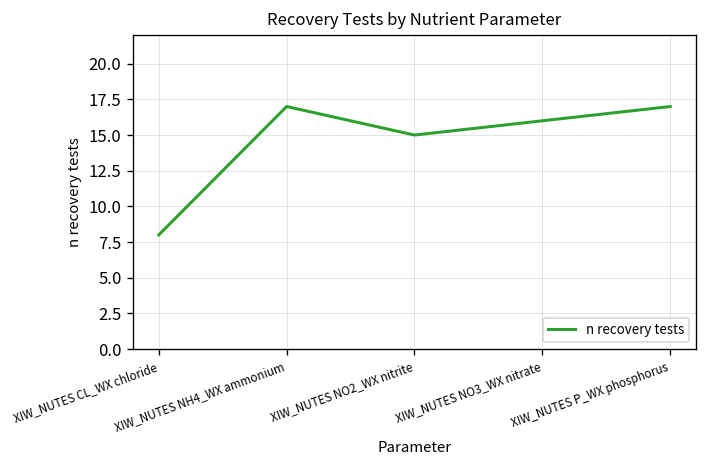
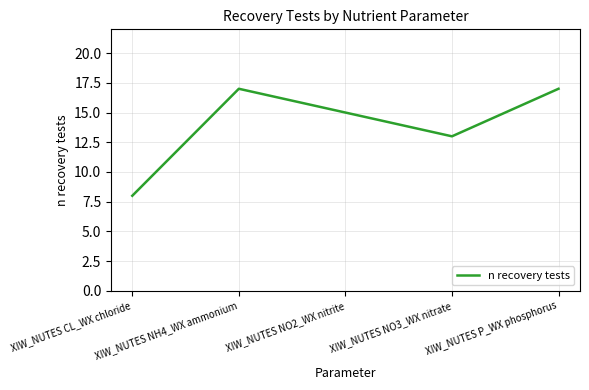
XIW_NUTES NO3_WX nitrate: 16 -> 13
